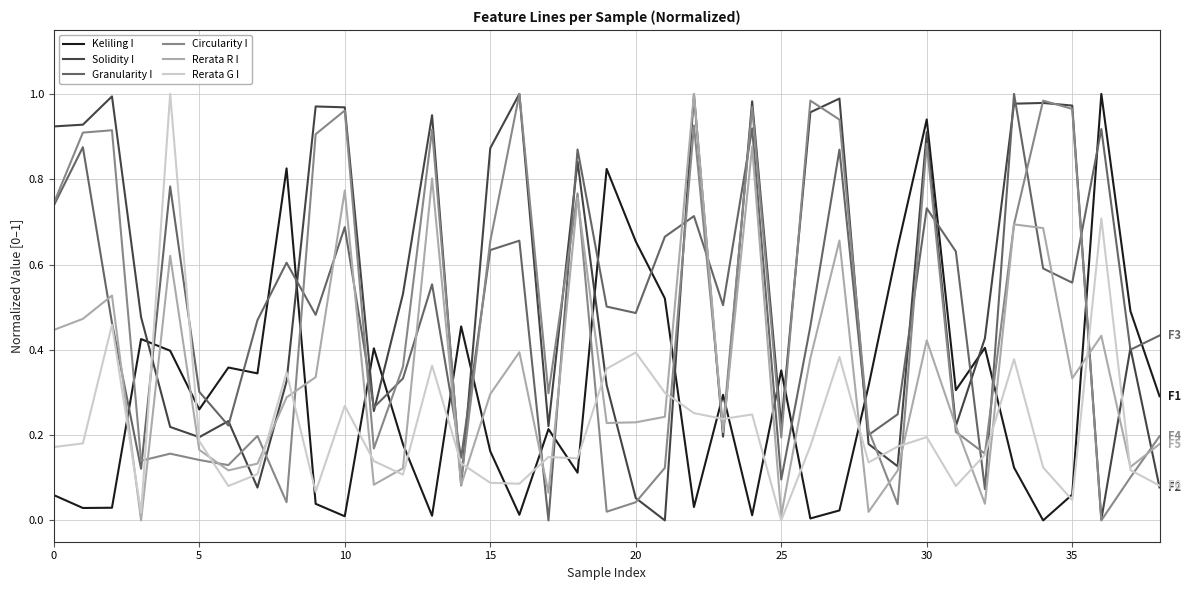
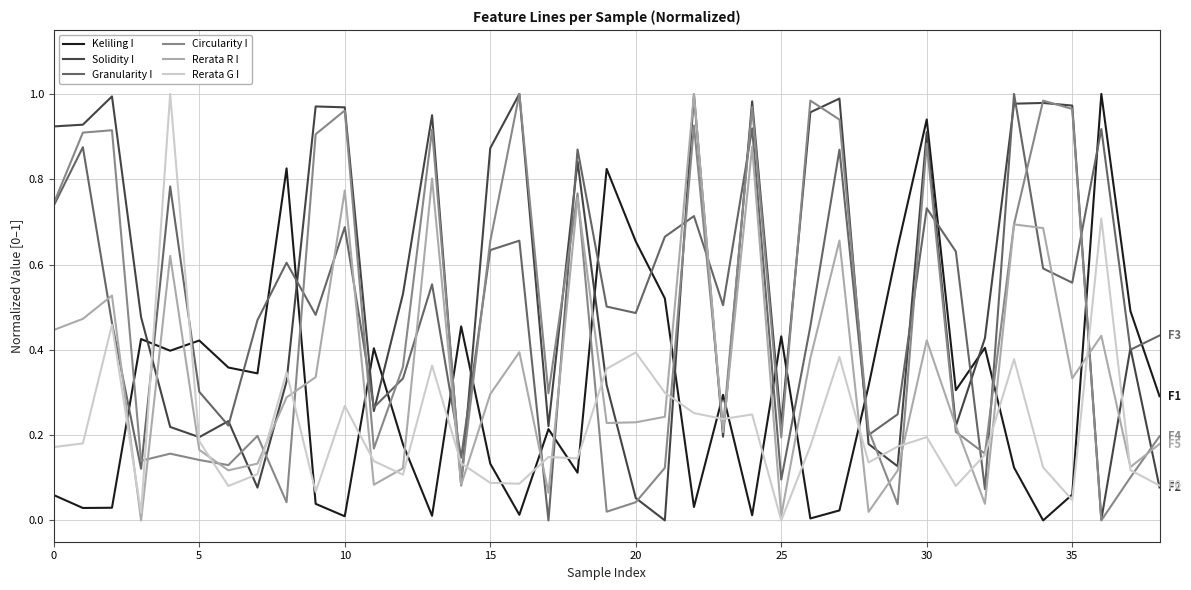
Keliling I, 5: 0.26 -> 0.42
Keliling I, 15: 0.16 -> 0.13
Keliling I, 25: 0.35 -> 0.43
